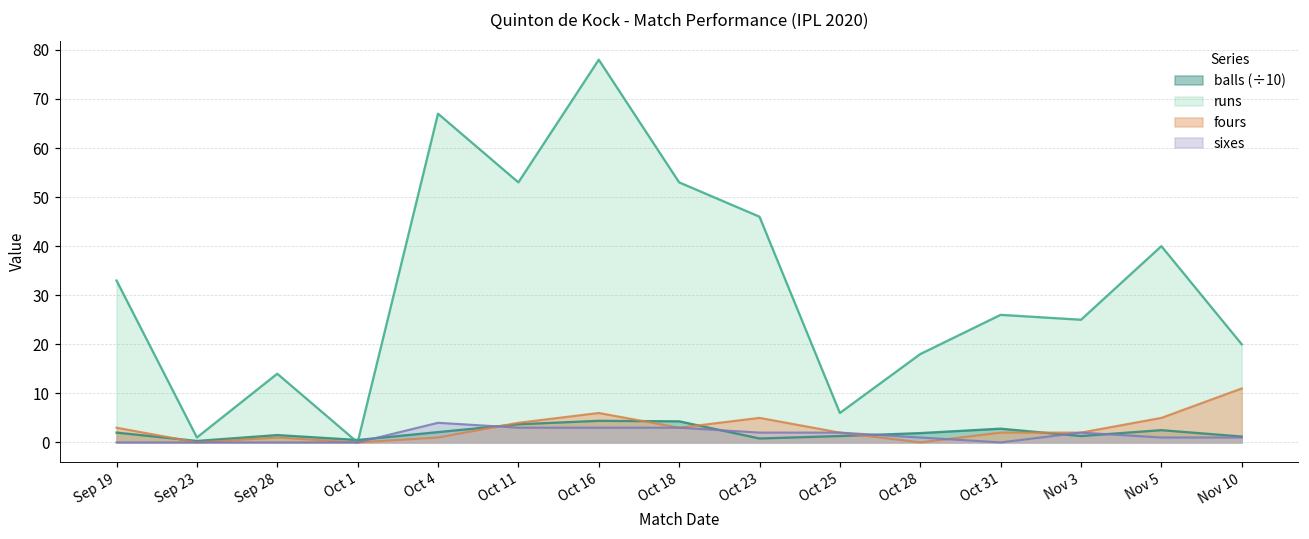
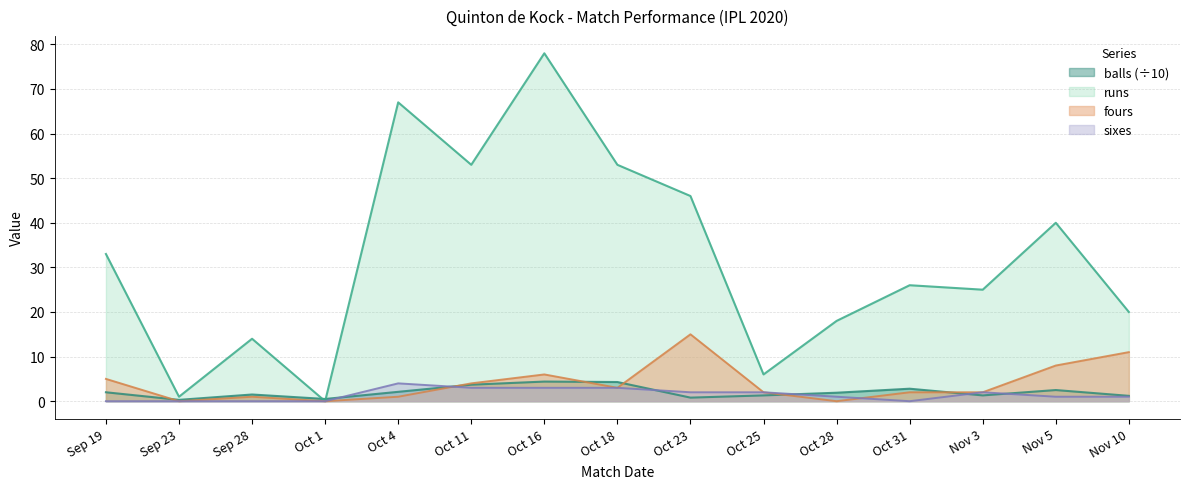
fours, Sep 19: 3 -> 5
fours, Oct 23: 5 -> 15
fours, Nov 5: 5 -> 8
